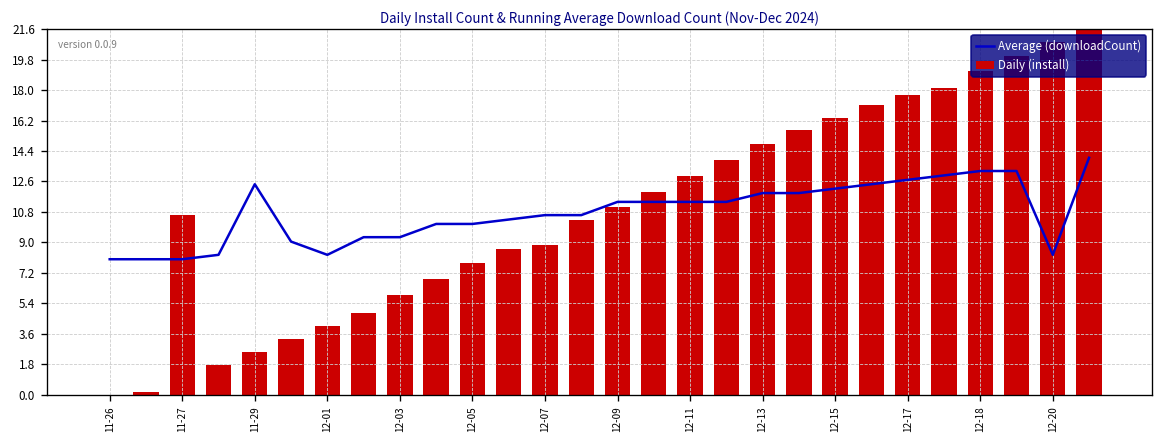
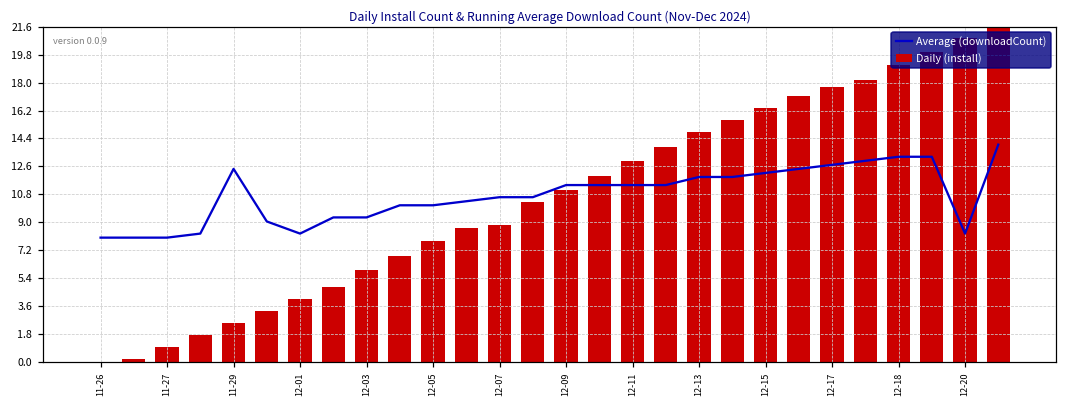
Daily (install), 11-27: 10.6 -> 0.9
